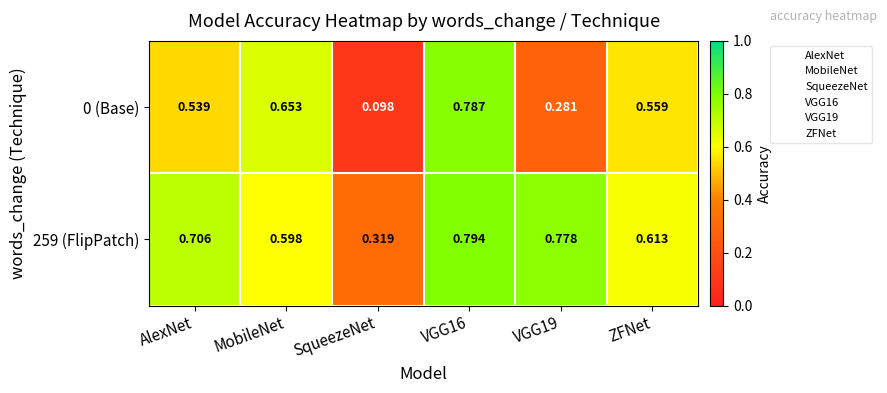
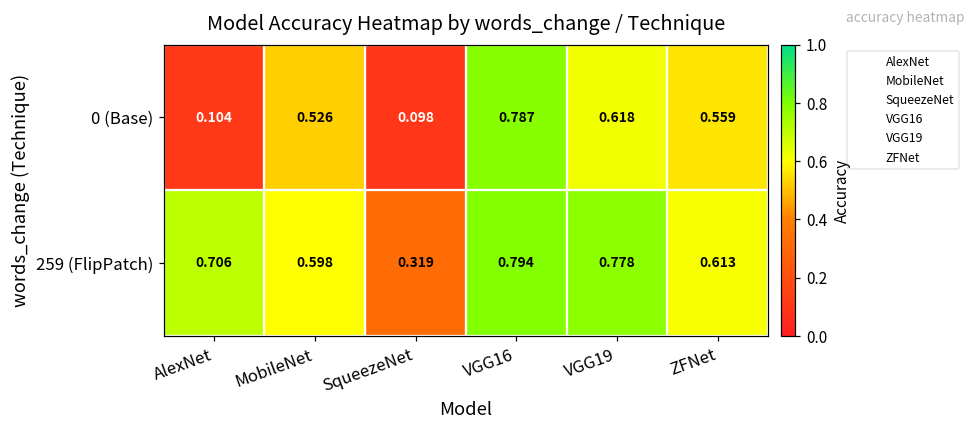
0 (Base), AlexNet: 0.539 -> 0.104
0 (Base), MobileNet: 0.653 -> 0.526
0 (Base), VGG19: 0.281 -> 0.618
